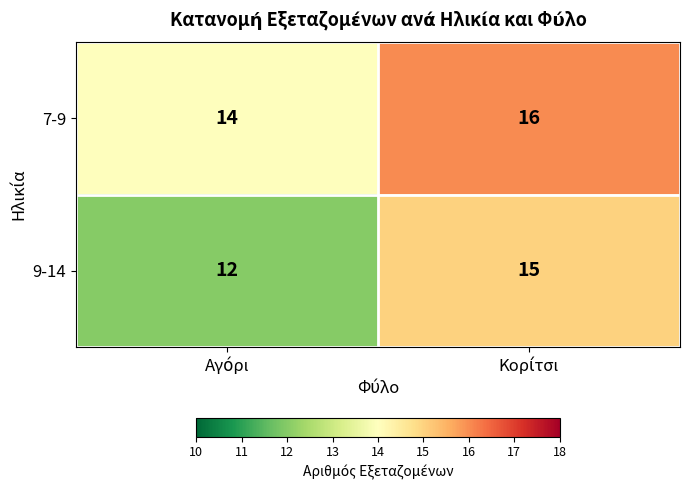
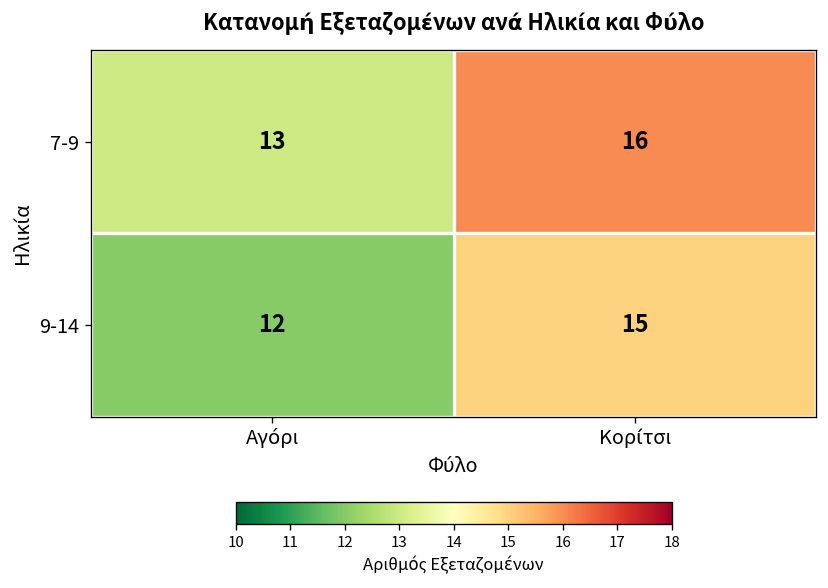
7-9, Αγόρι: 14 -> 13
